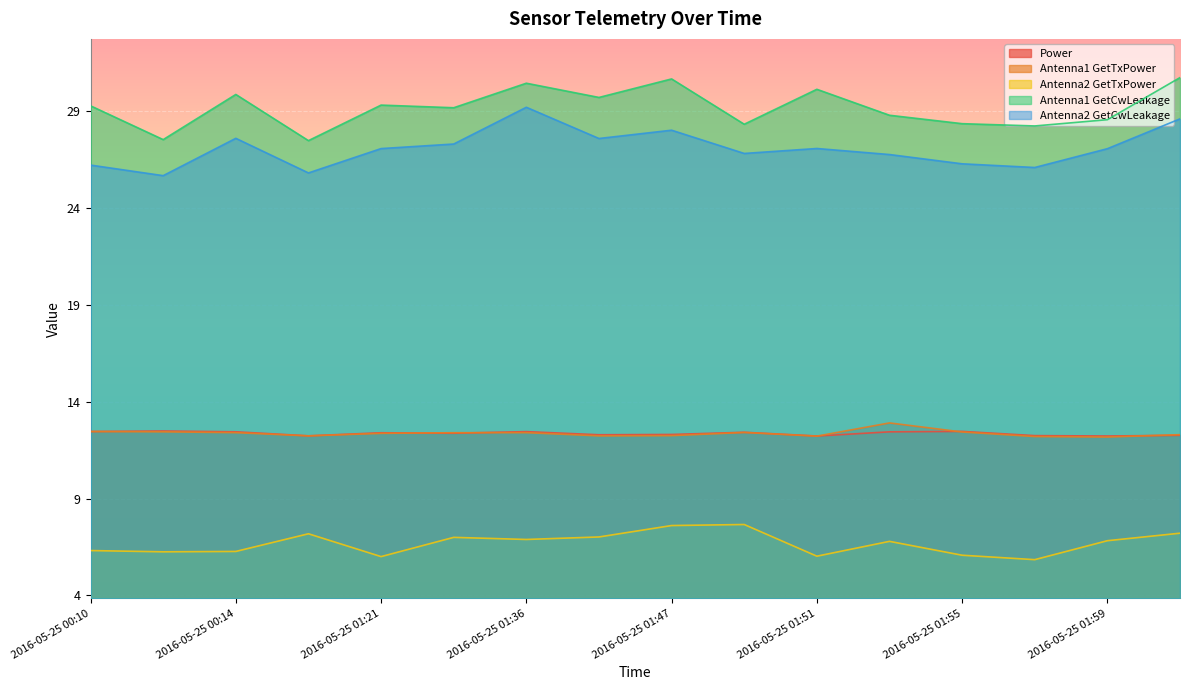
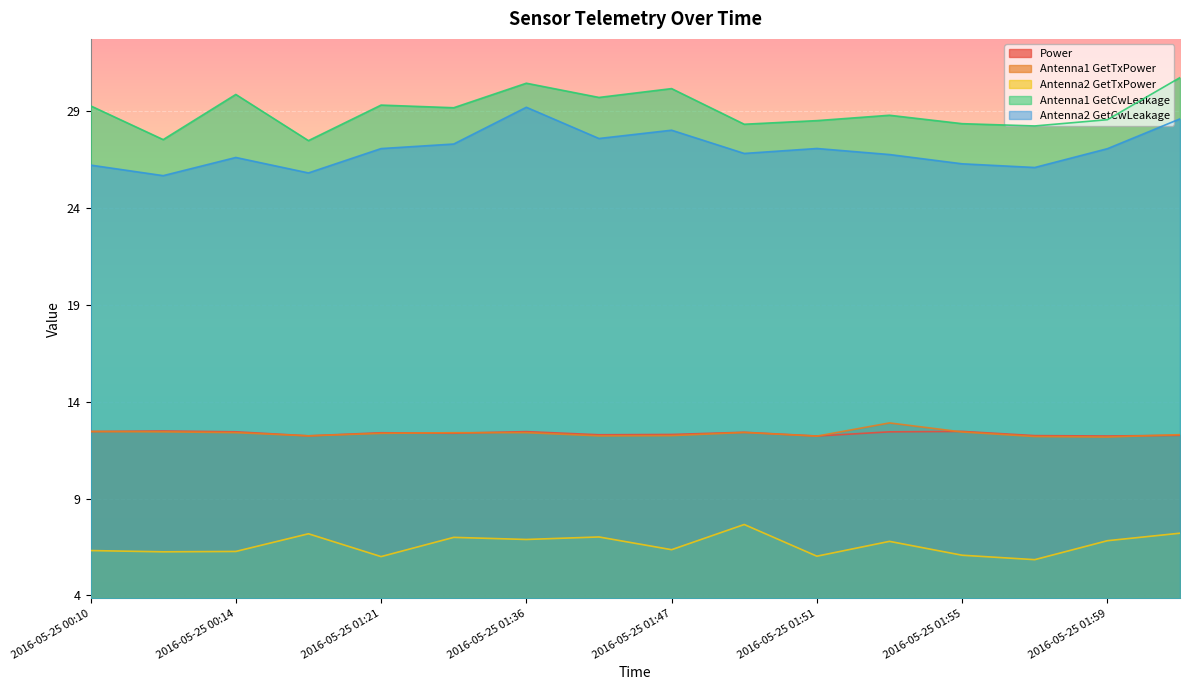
Antenna2 GetCwLeakage, 2016-05-25 00:14: 27.6 -> 26.6
Antenna2 GetTxPower, 2016-05-25 01:47: 7.6 -> 6.4
Antenna1 GetCwLeakage, 2016-05-25 01:47: 30.7 -> 30.2
Antenna1 GetCwLeakage, 2016-05-25 01:51: 30.1 -> 28.5
